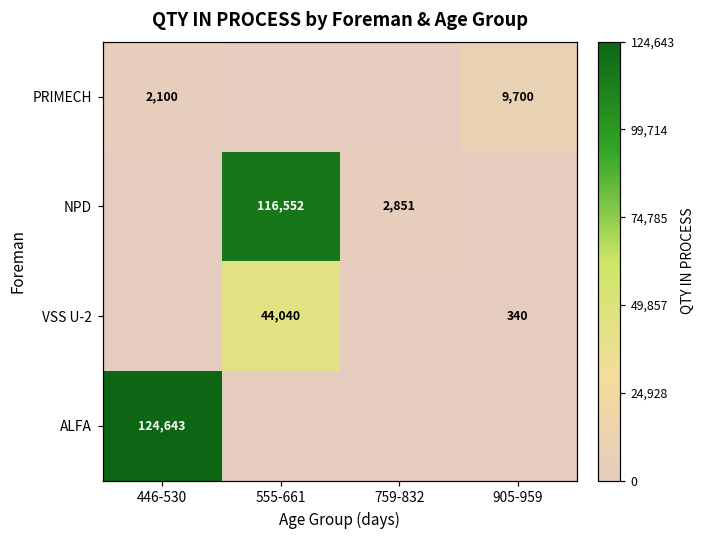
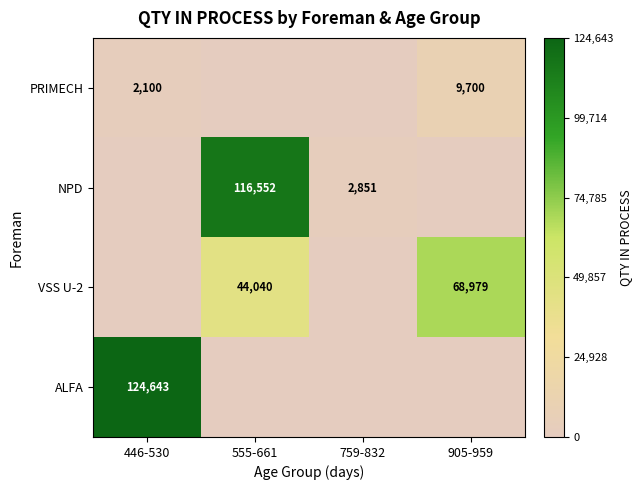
VSS U-2, 905-959: 340 -> 68,979
